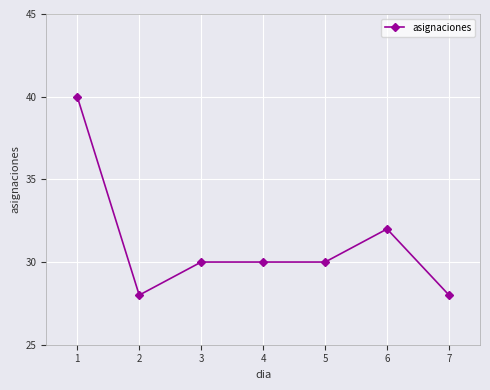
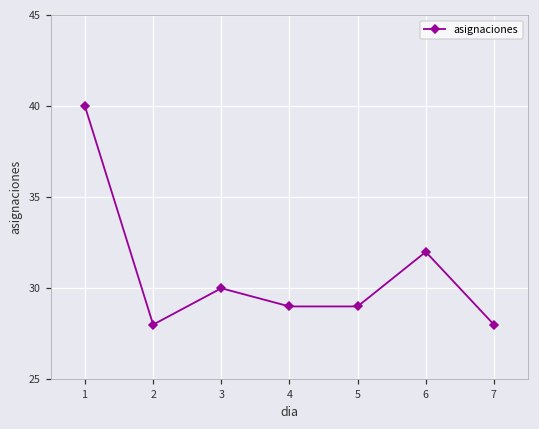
4: 30 -> 29
5: 30 -> 29
